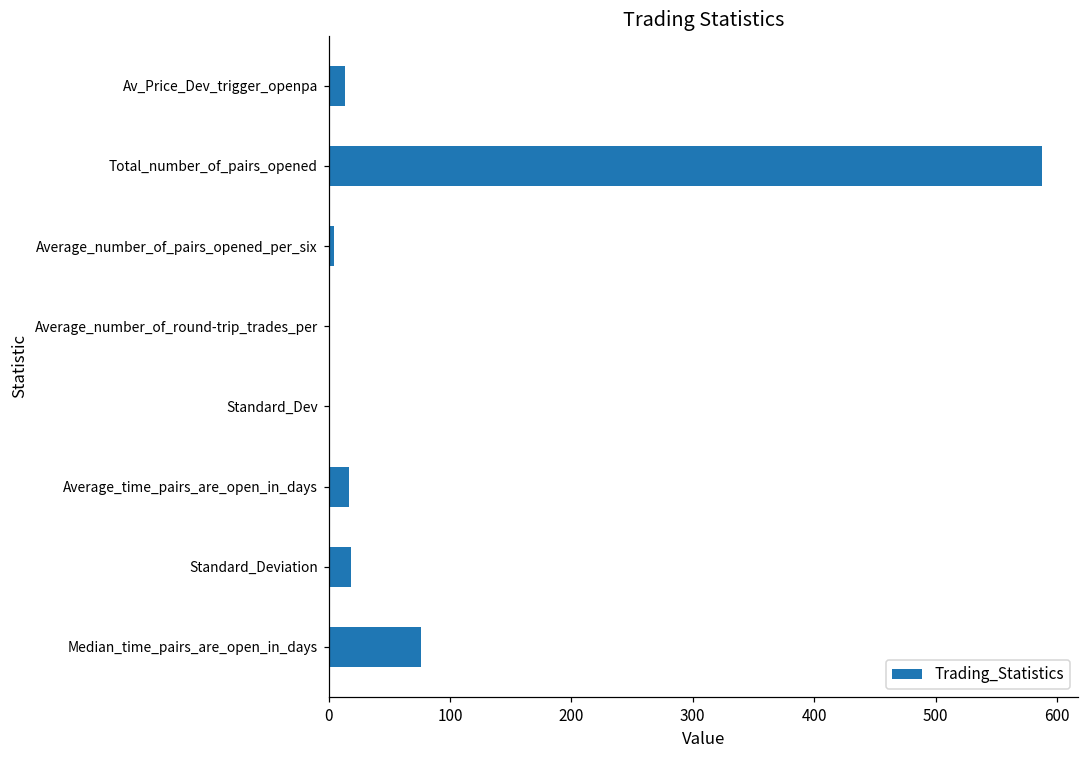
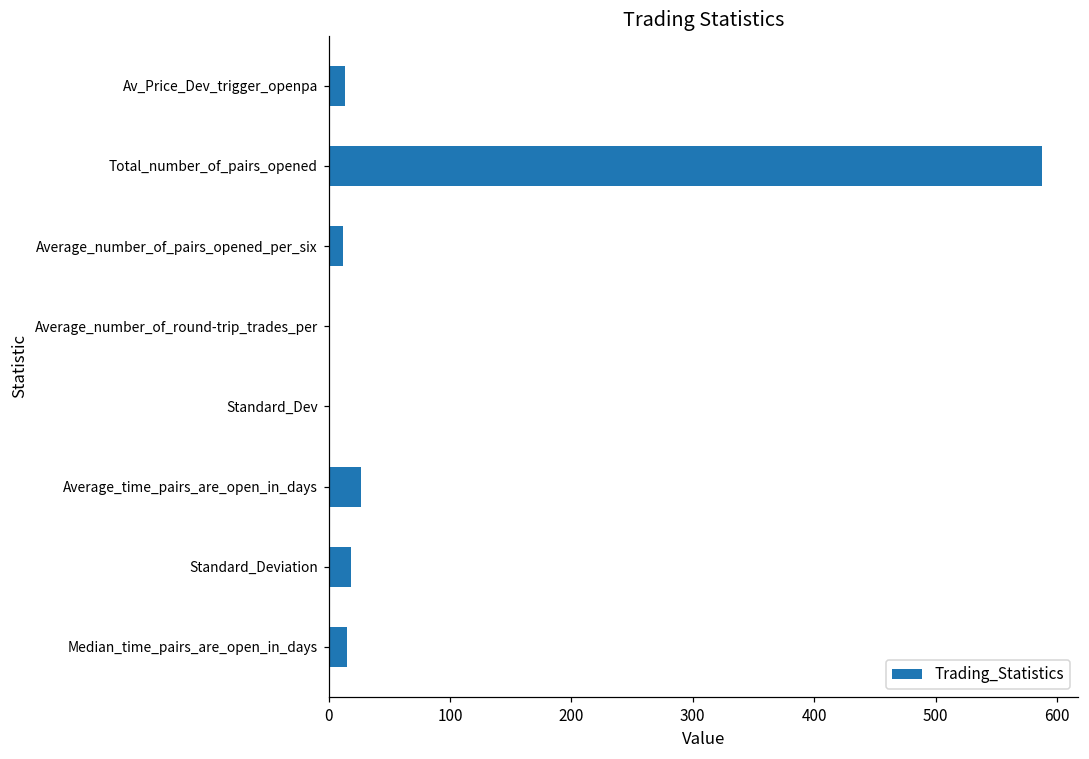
Average_number_of_pairs_opened_per_six: 4 -> 12
Average_time_pairs_are_open_in_days: 17 -> 27
Median_time_pairs_are_open_in_days: 76 -> 15
